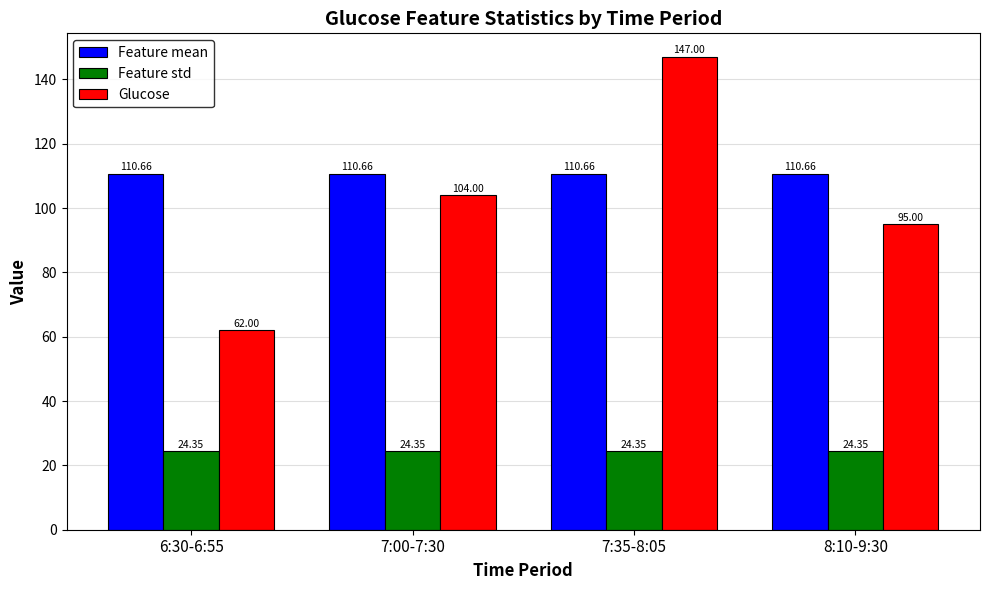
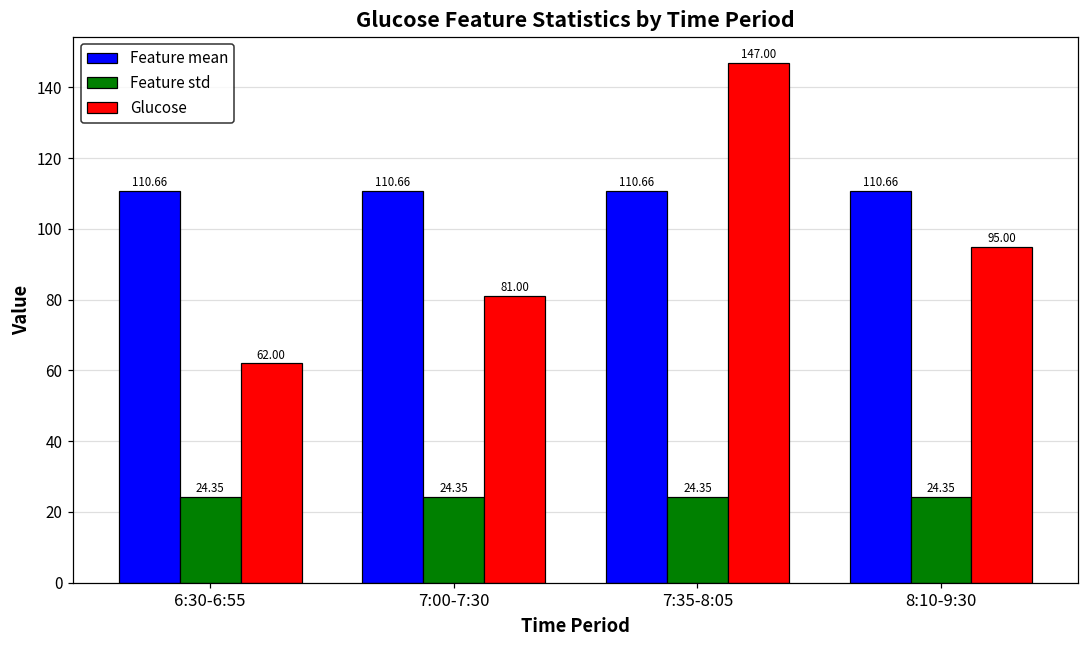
Glucose, 7:00-7:30: 104.00 -> 81.00
